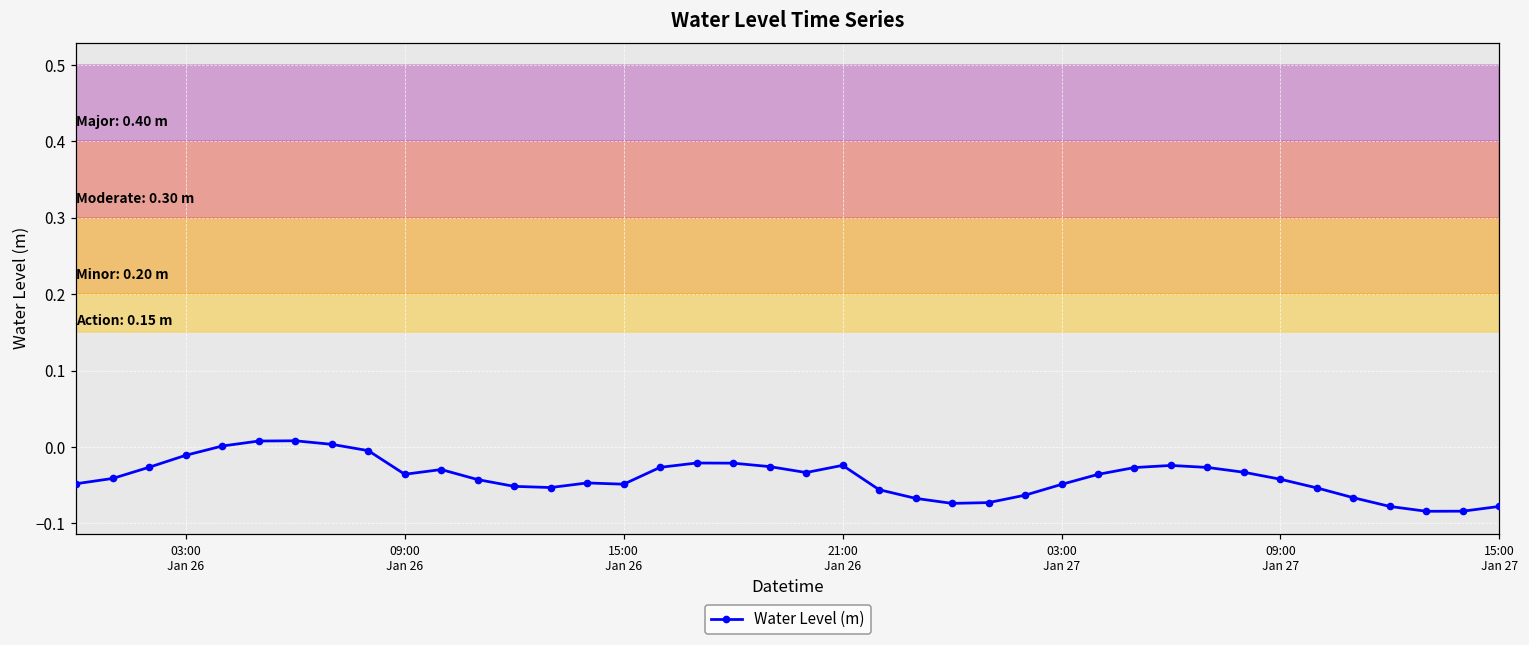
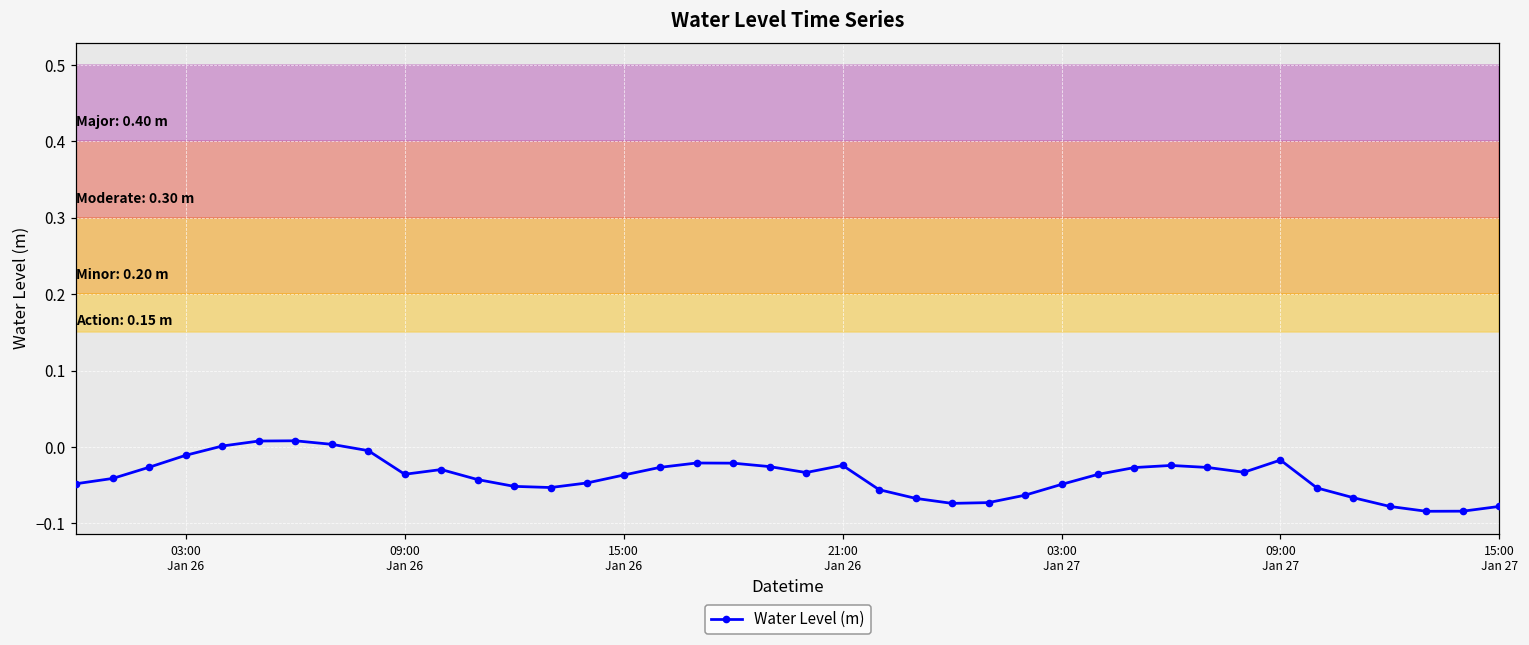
15:00 Jan 26: -0.05 -> -0.04
09:00 Jan 27: -0.04 -> -0.02
